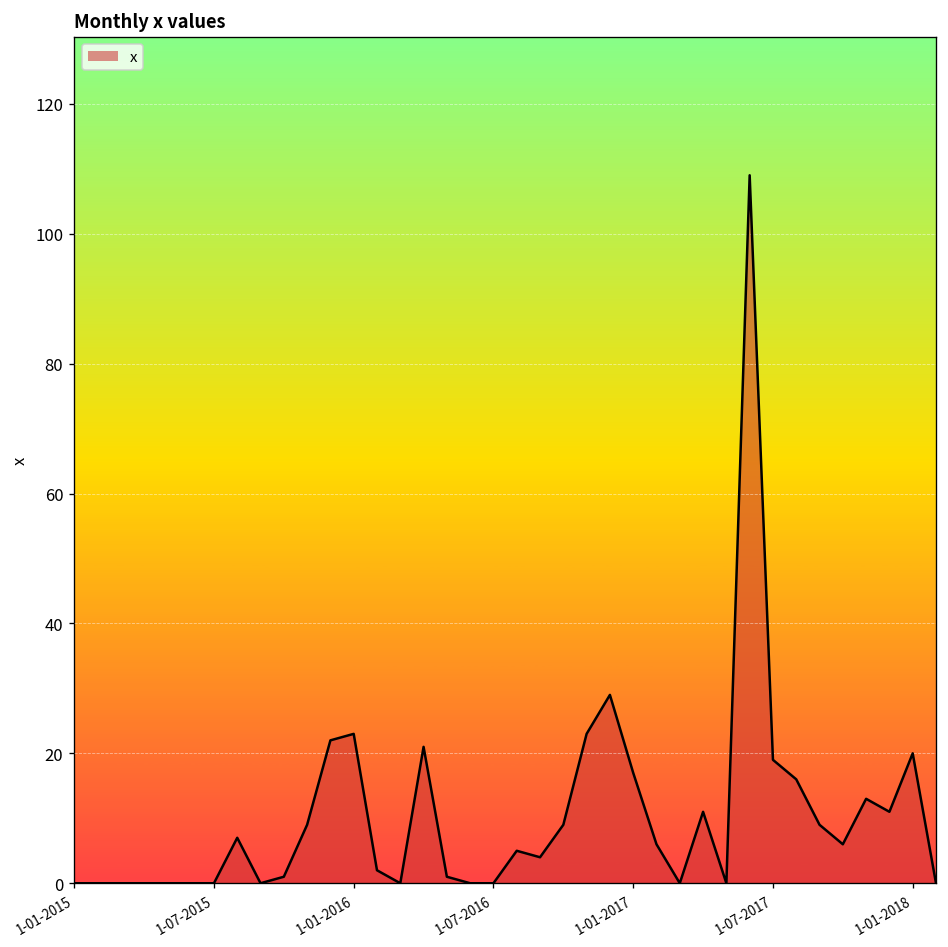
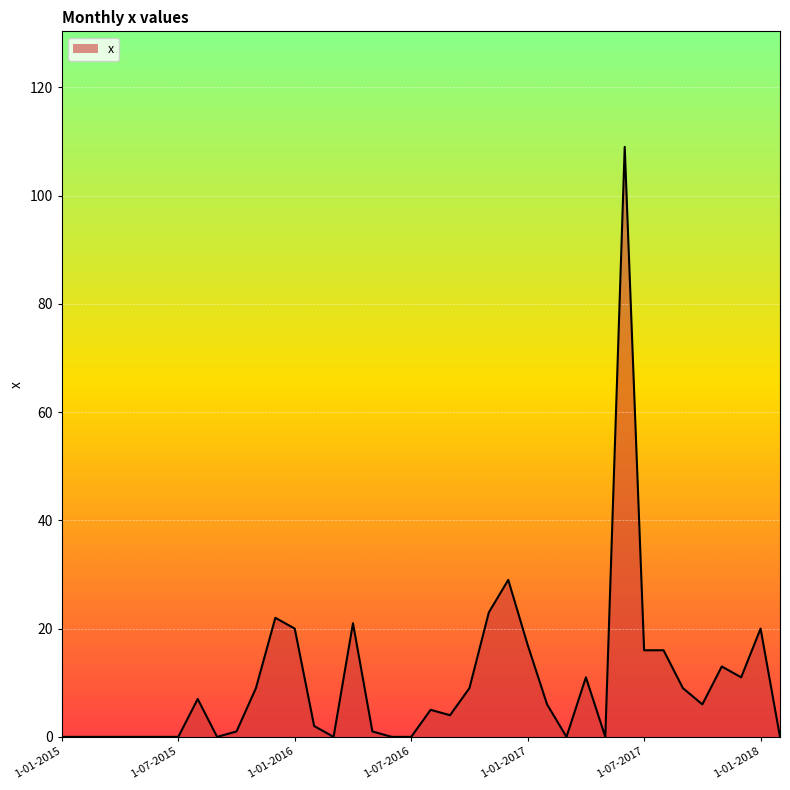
1-01-2016: 23 -> 20
1-07-2017: 19 -> 16
